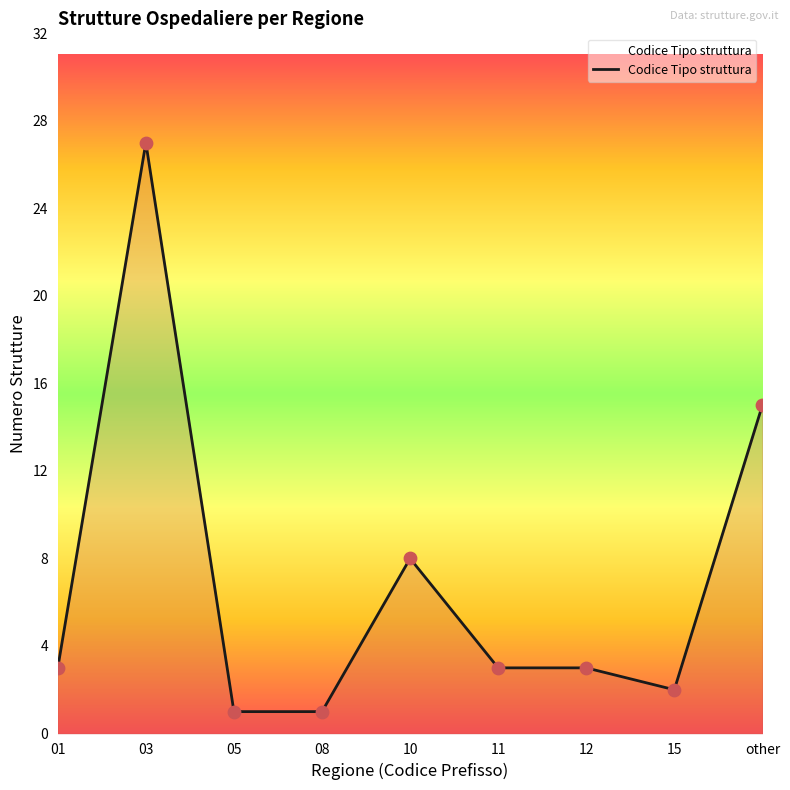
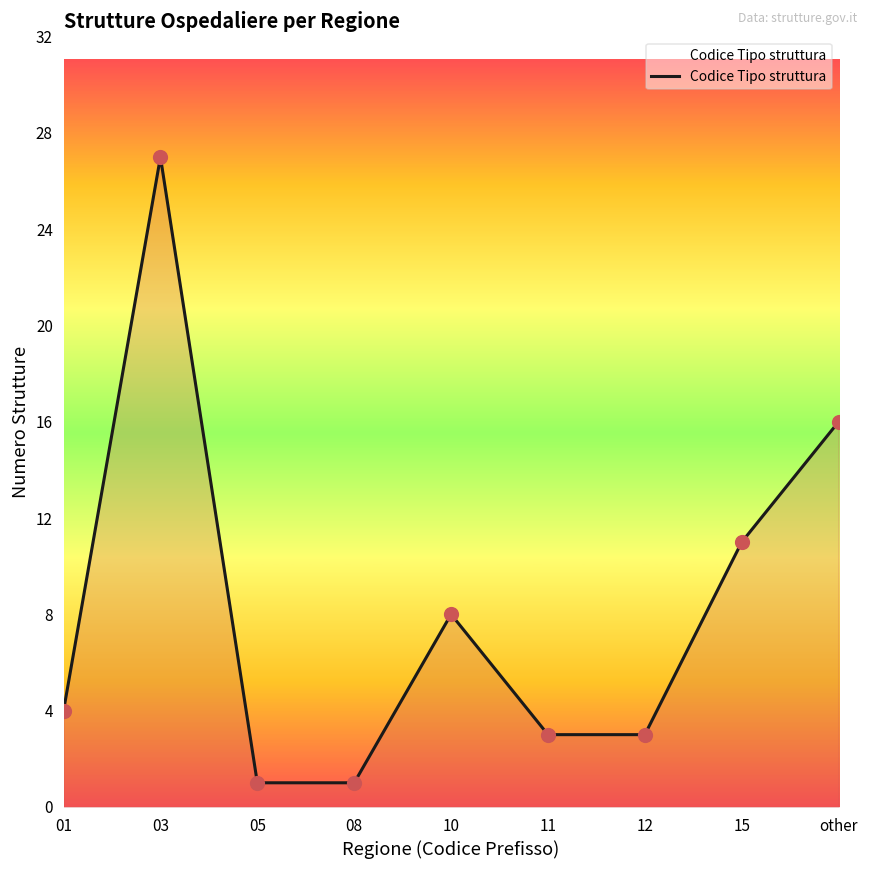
01: 3 -> 4
15: 2 -> 11
other: 15 -> 16
